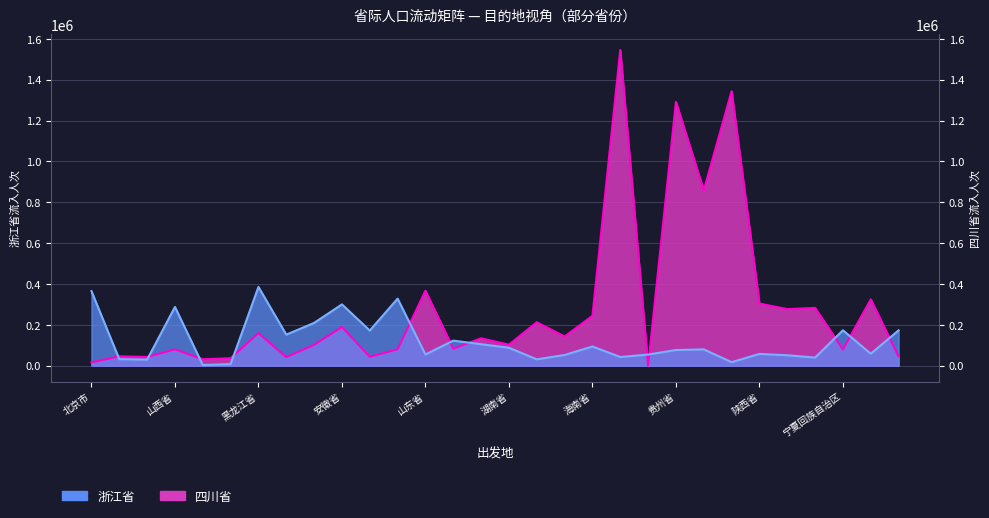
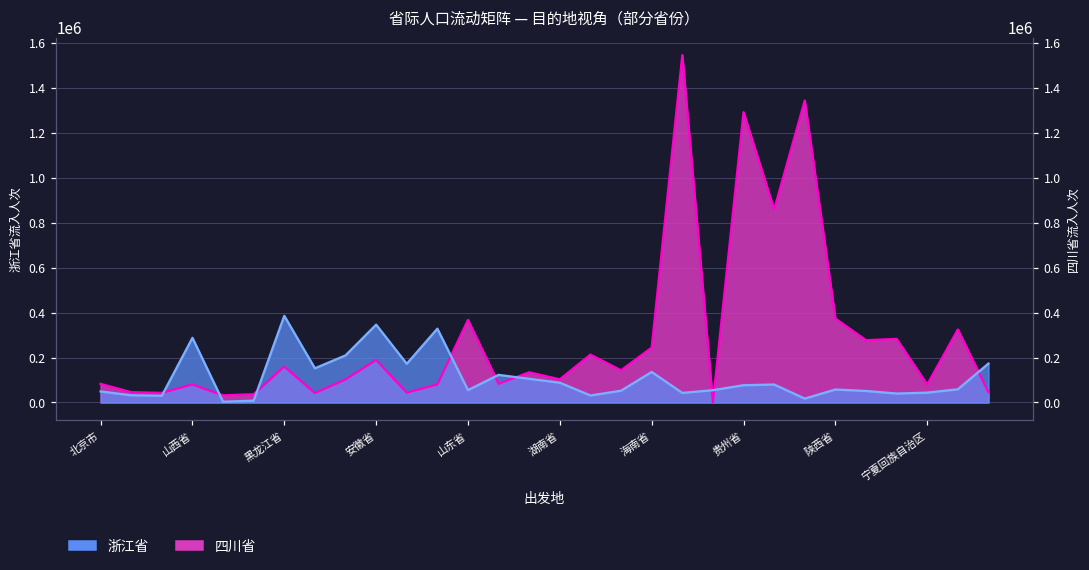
四川省, 北京市: 20000 -> 80000
浙江省, 北京市: 370000 -> 50000
浙江省, 安徽省: 300000 -> 350000
浙江省, 海南省: 90000 -> 140000
四川省, 陕西省: 300000 -> 370000
浙江省, 宁夏回族自治区: 170000 -> 40000
